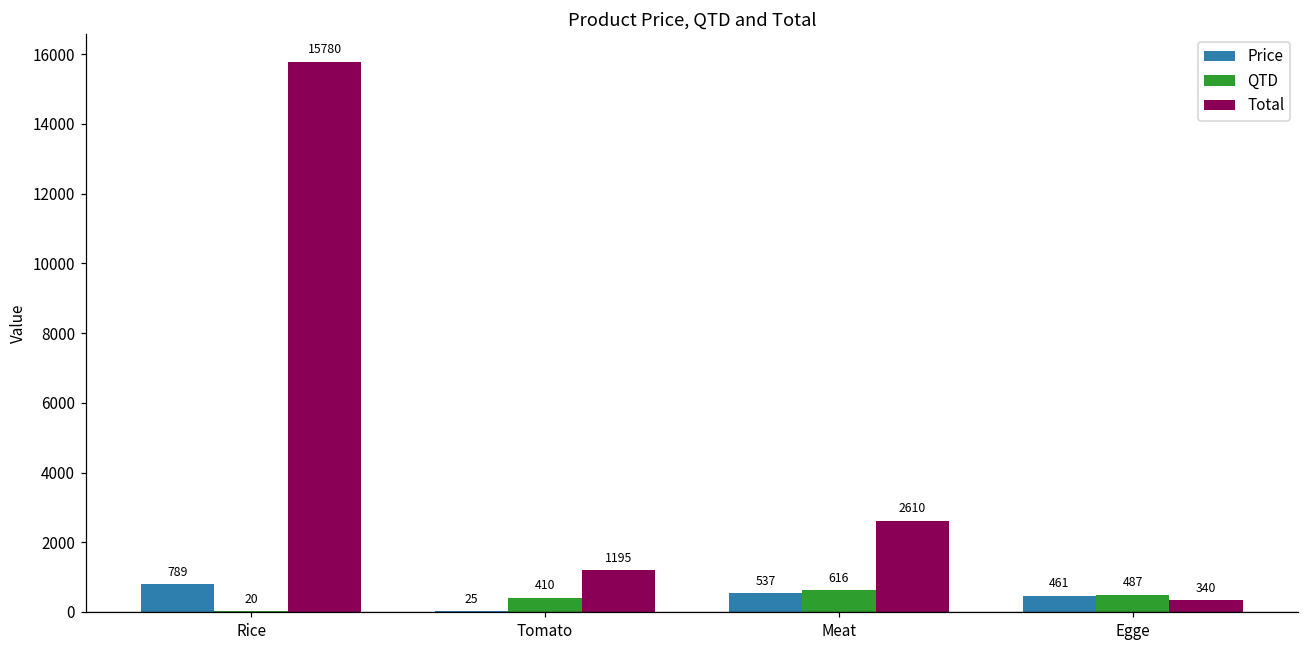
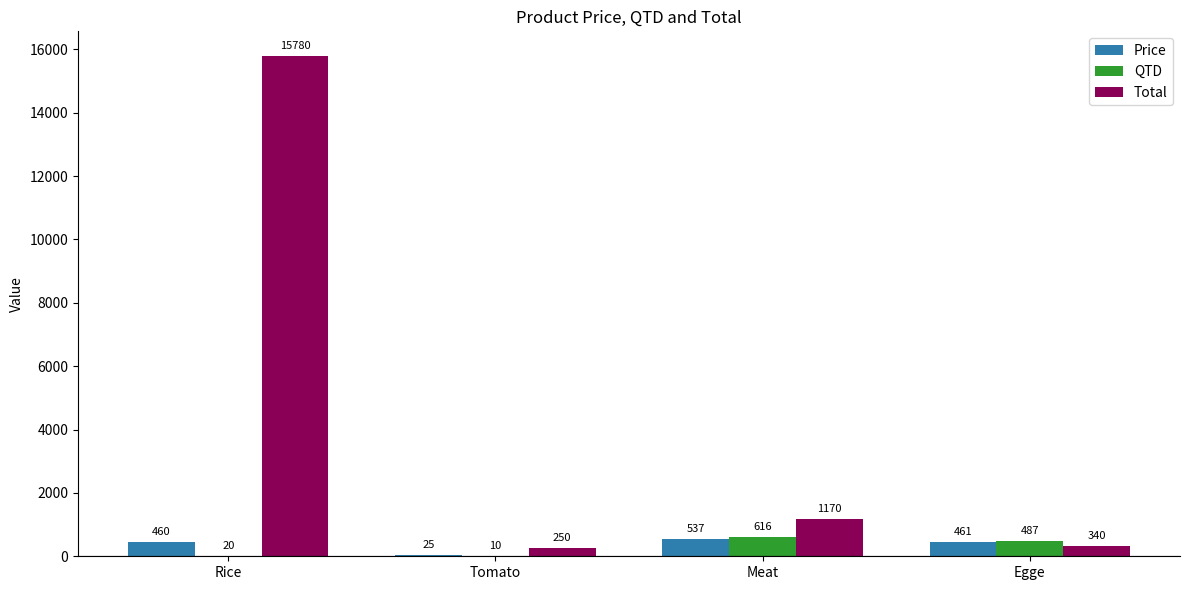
Price, Rice: 789 -> 460
QTD, Tomato: 410 -> 10
Total, Tomato: 1195 -> 250
Total, Meat: 2610 -> 1170
